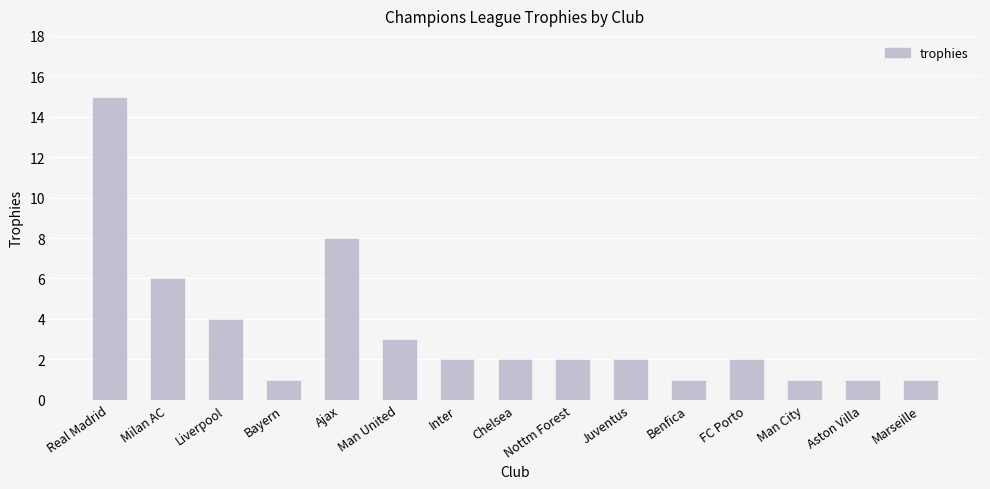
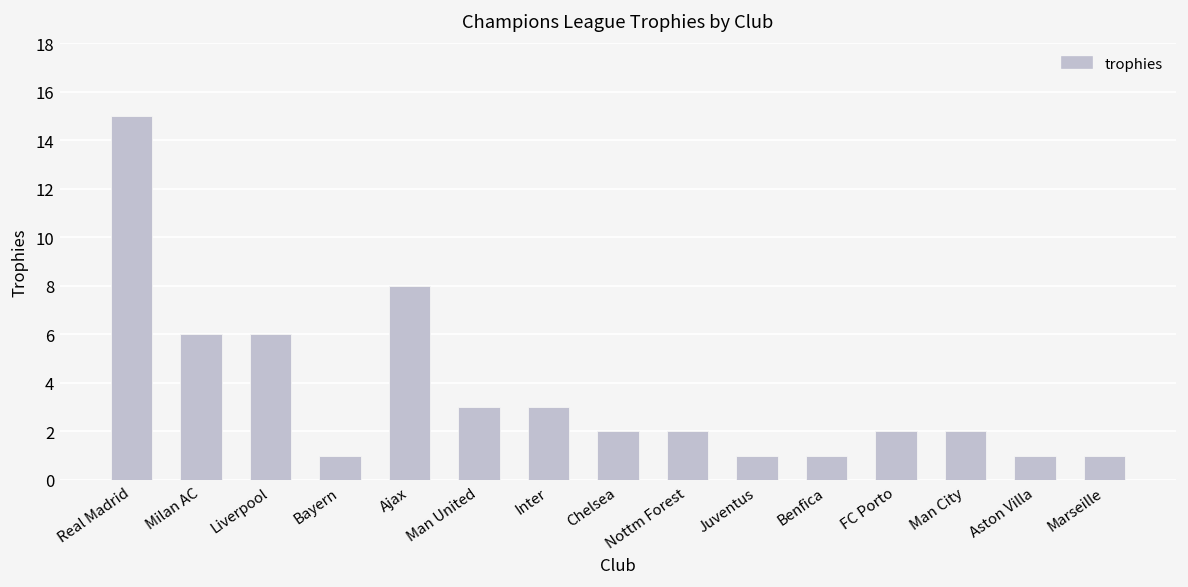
Liverpool: 4 -> 6
Inter: 2 -> 3
Juventus: 2 -> 1
Man City: 1 -> 2
